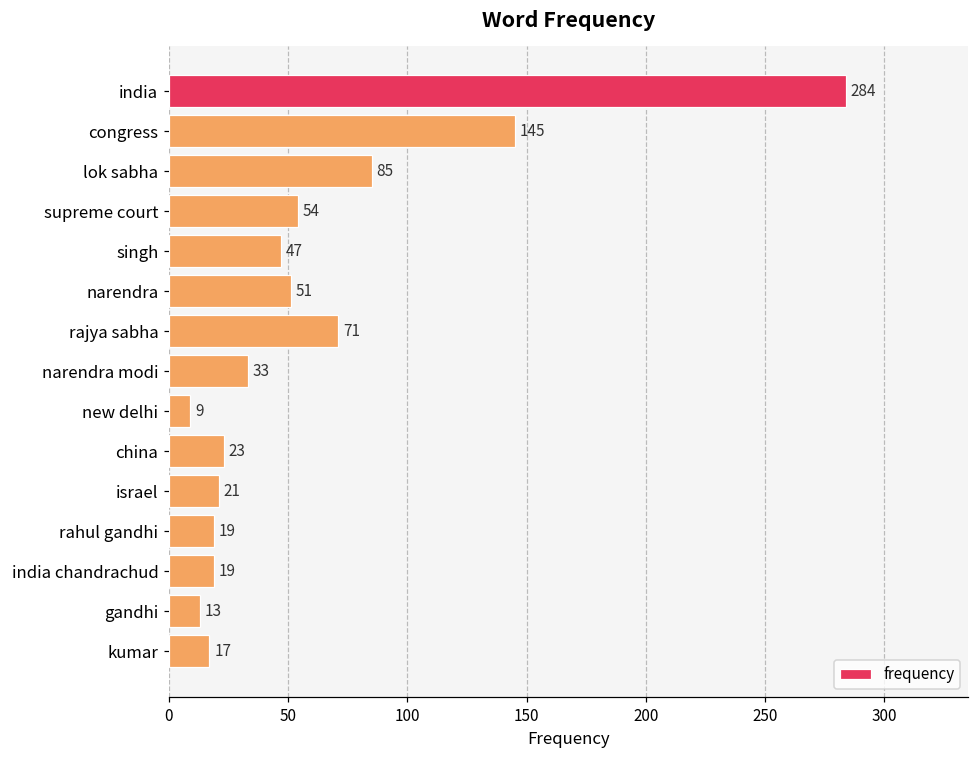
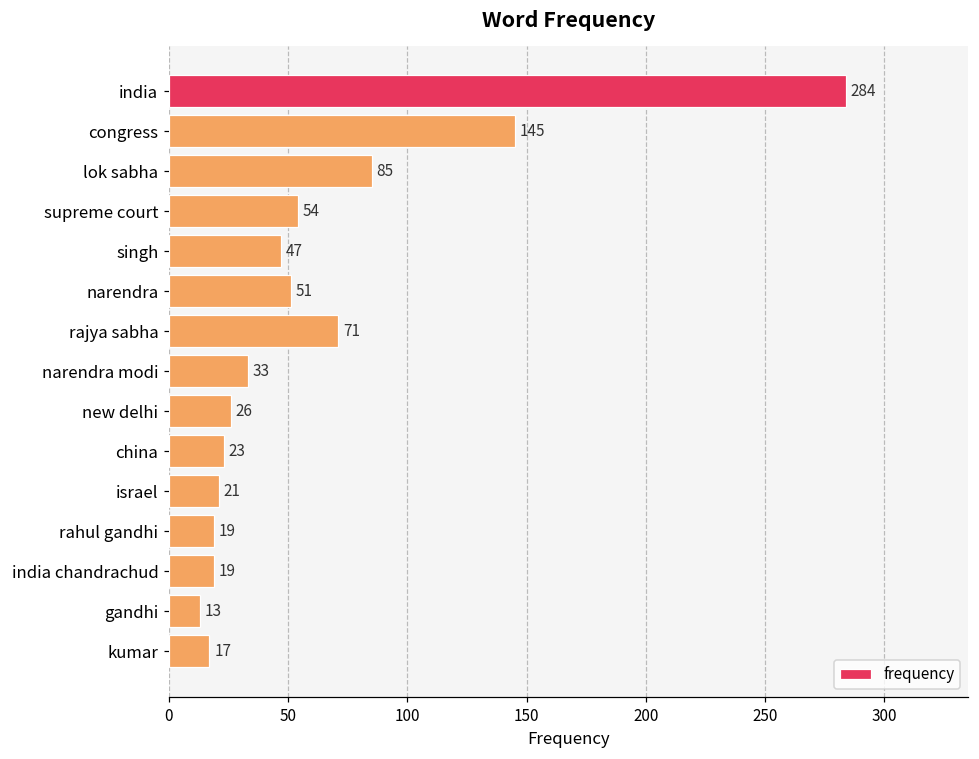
new delhi: 9 -> 26
